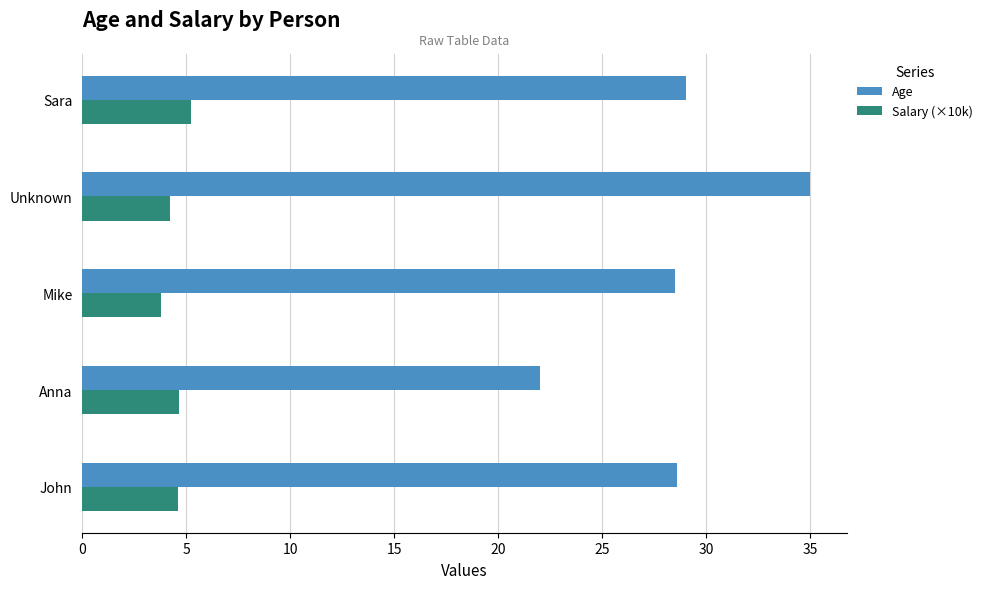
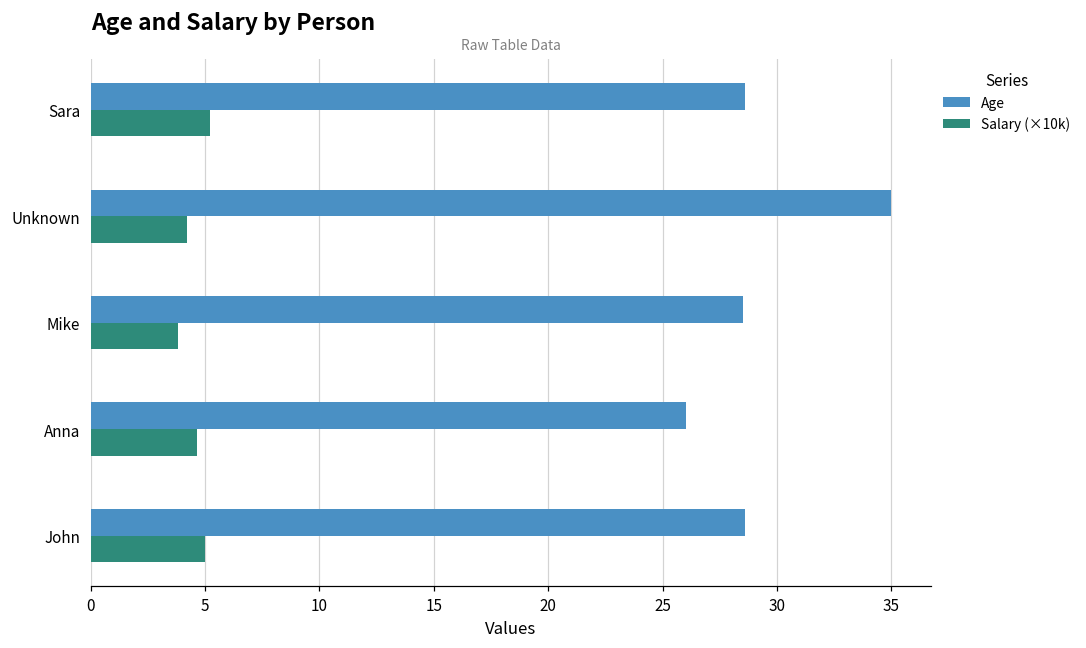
Age, Sara: 29.0 -> 28.6
Age, Anna: 22 -> 26
Salary (×10k), John: 4.6 -> 5.0
